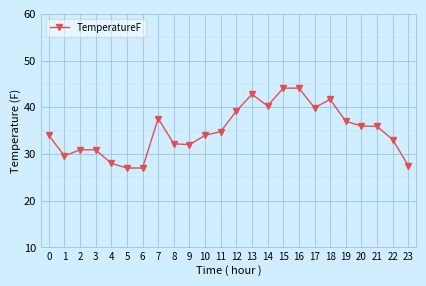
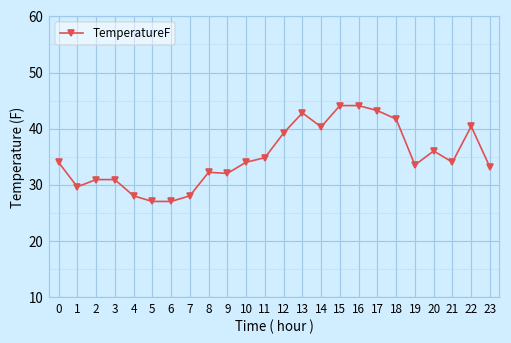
7: 38 -> 28
17: 40 -> 43
19: 37 -> 34
21: 36 -> 34
22: 33 -> 40
23: 28 -> 33
